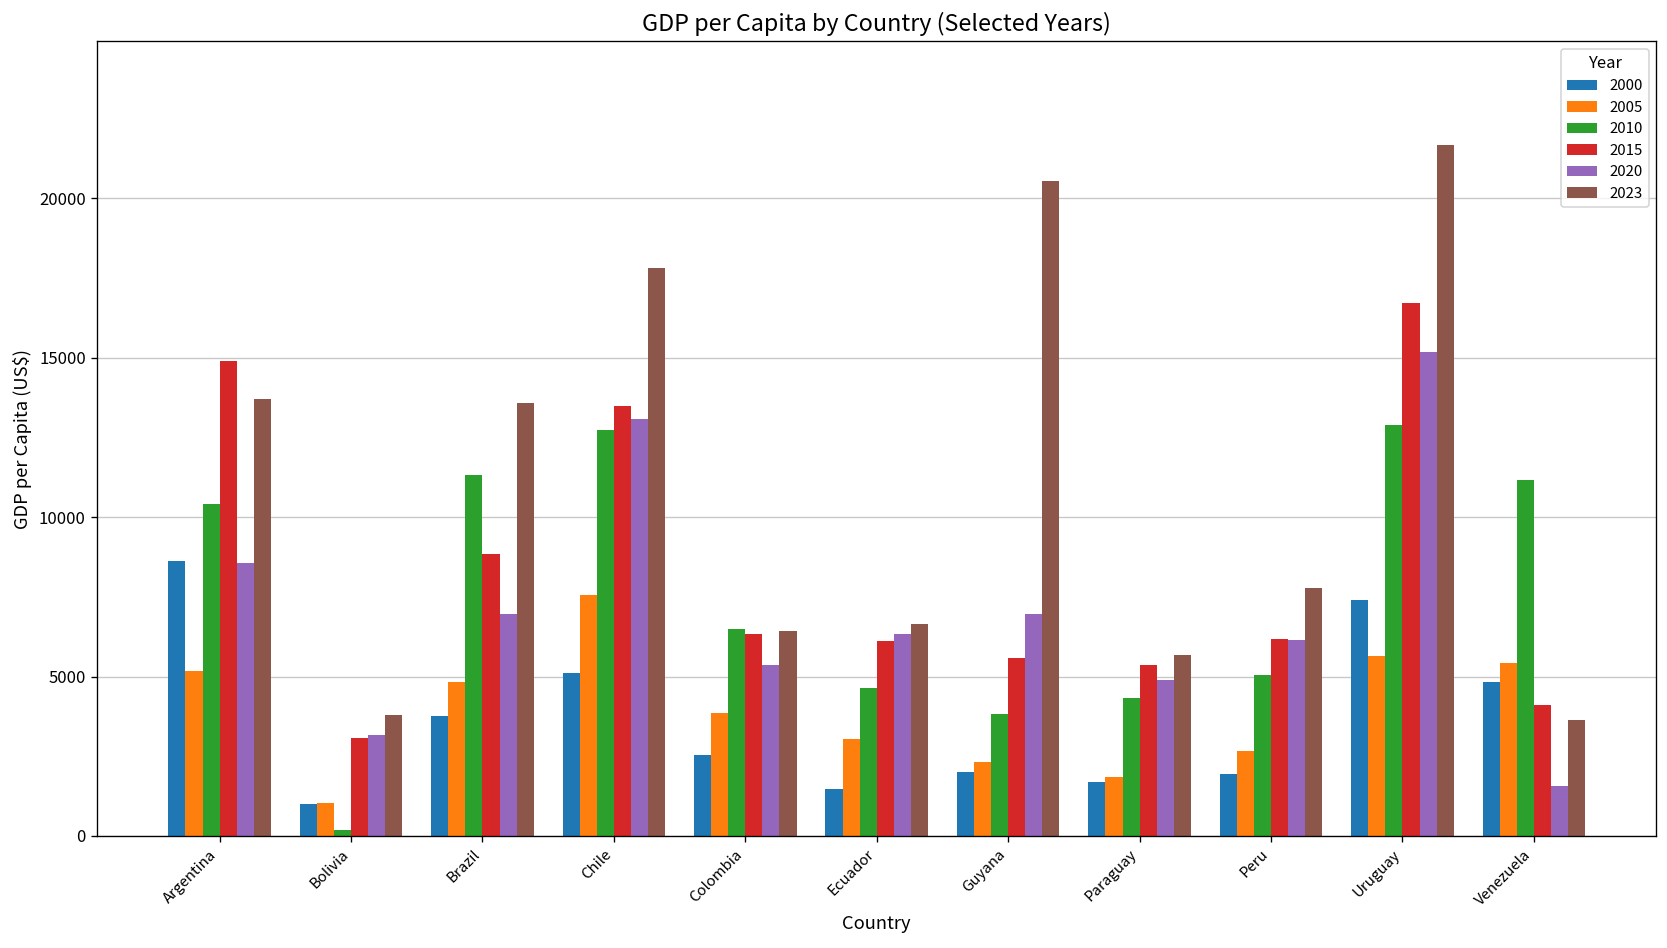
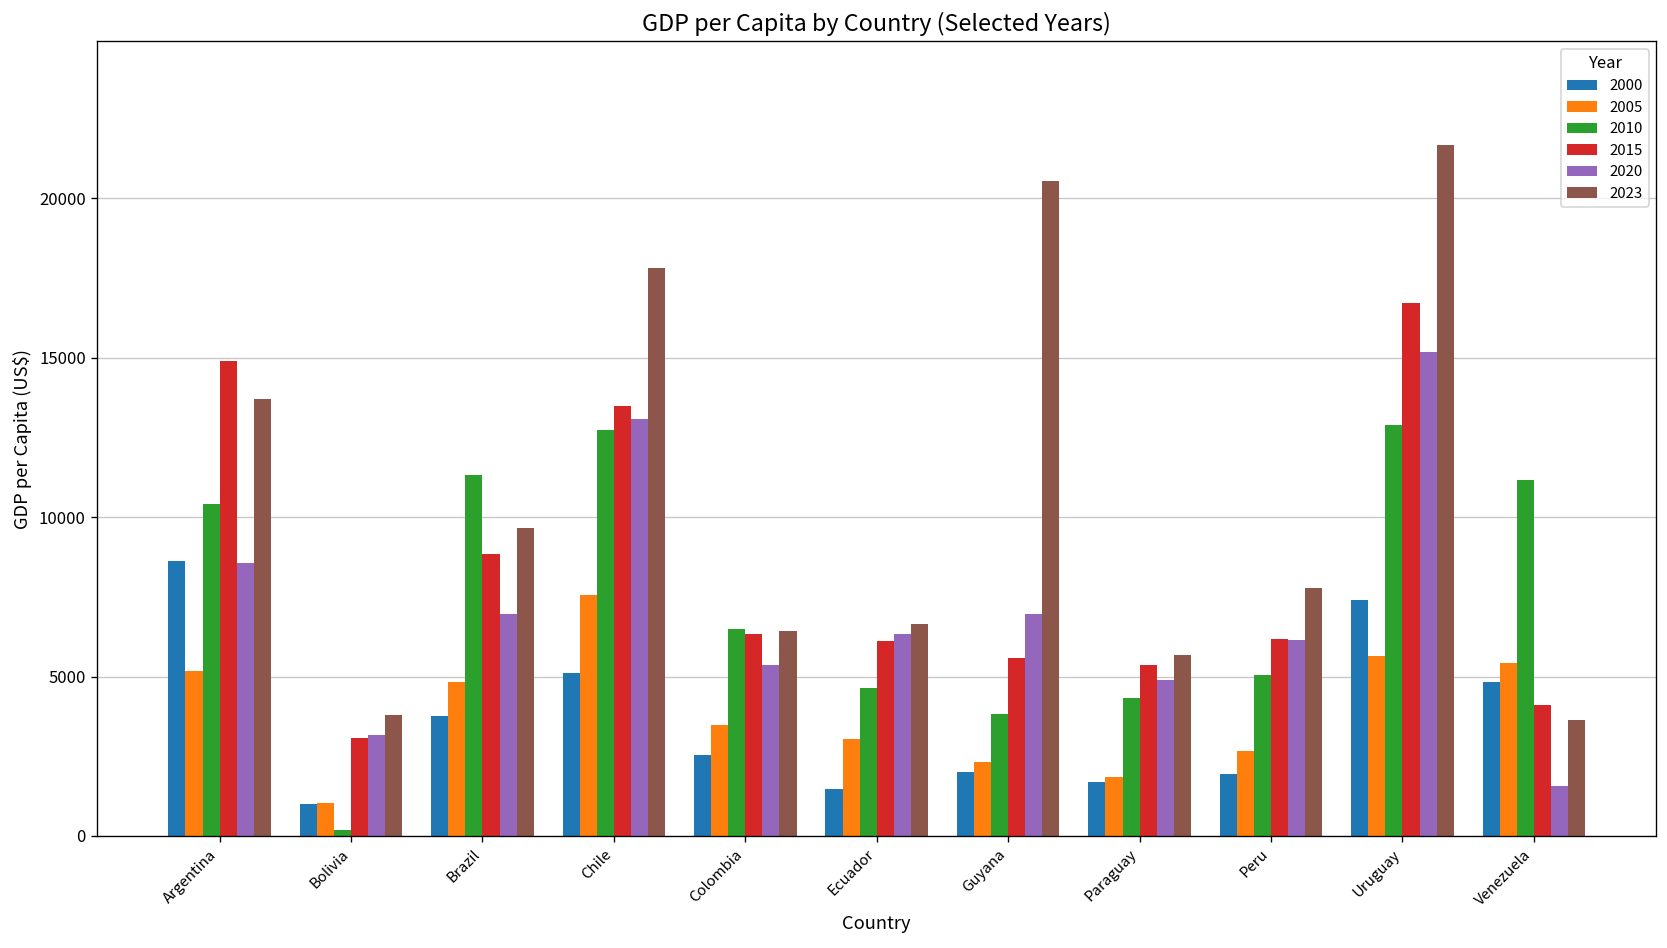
2023, Brazil: 13600 -> 9700
2005, Colombia: 3900 -> 3500
